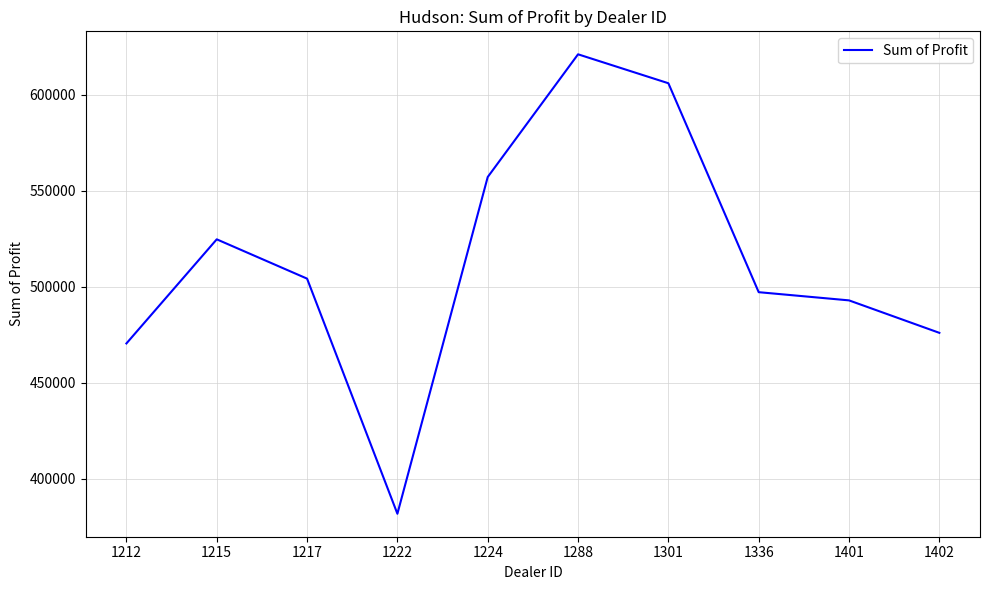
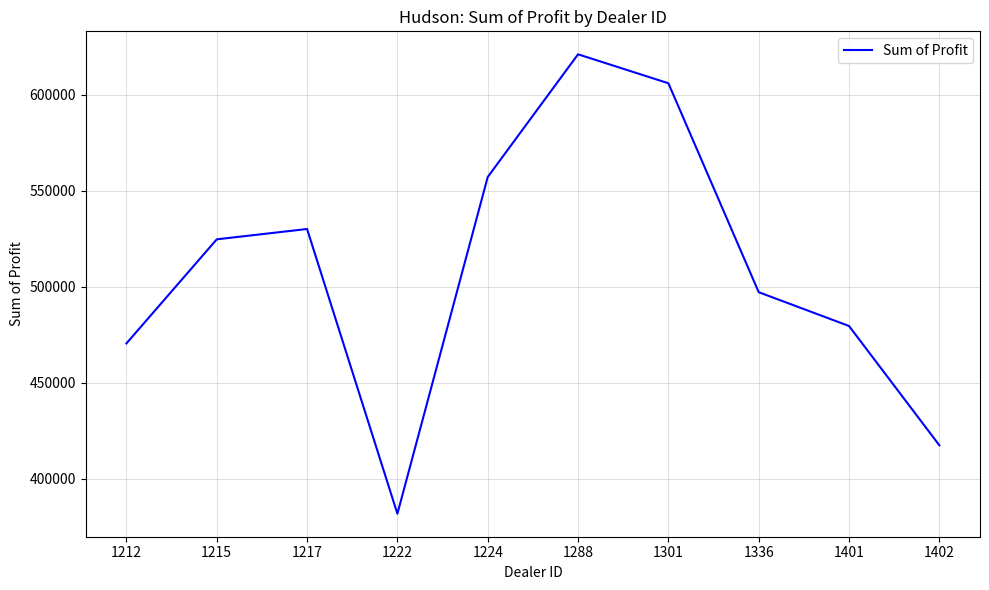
1217: 504000 -> 530000
1401: 493000 -> 480000
1402: 476000 -> 417000
